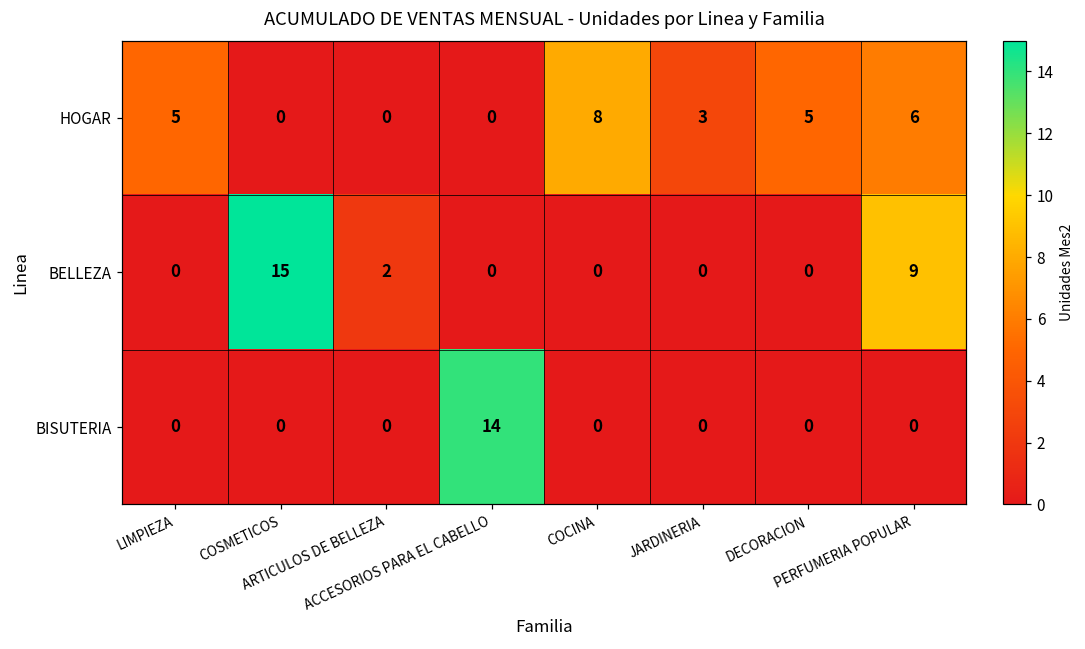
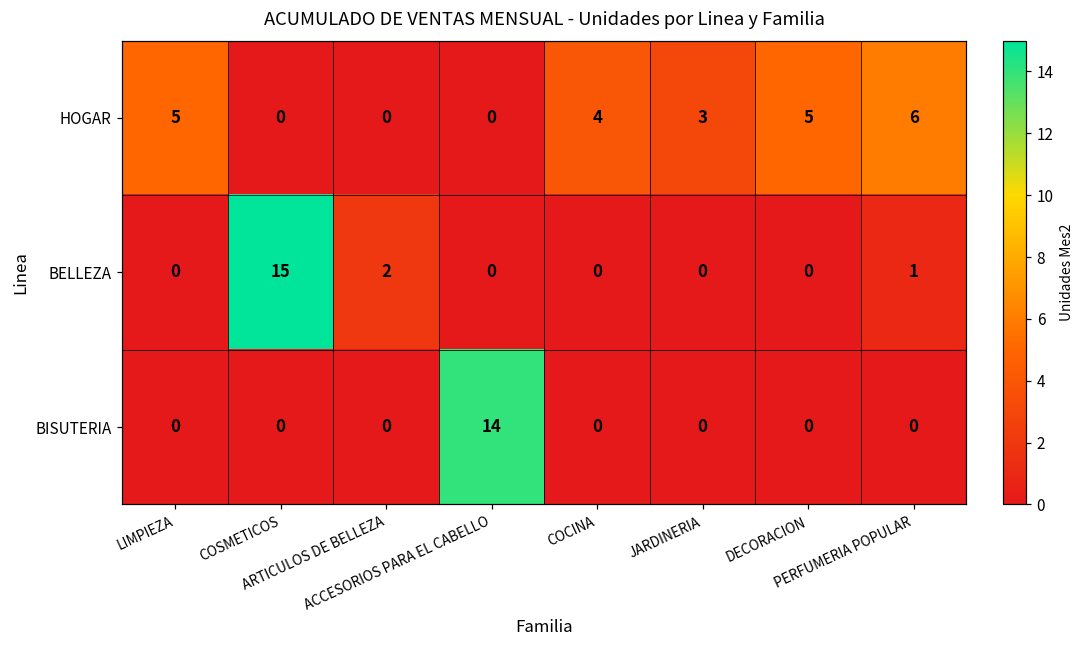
HOGAR, COCINA: 8 -> 4
BELLEZA, PERFUMERIA POPULAR: 9 -> 1
